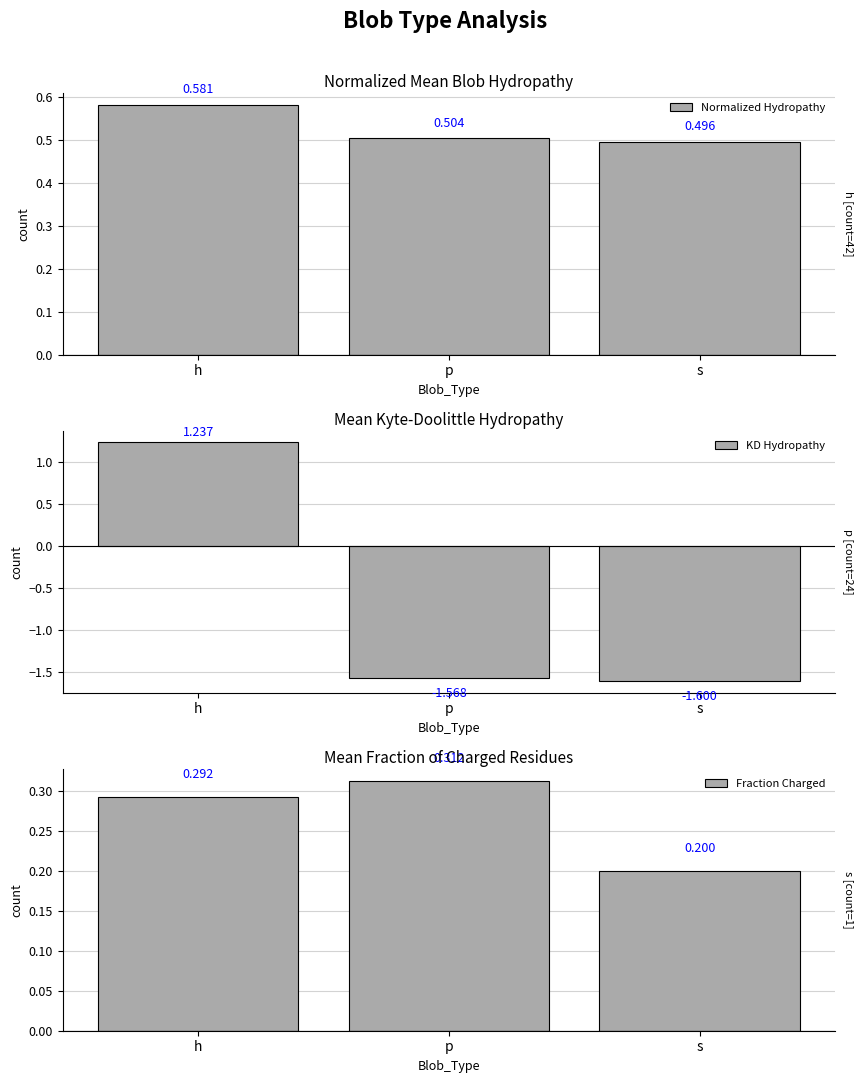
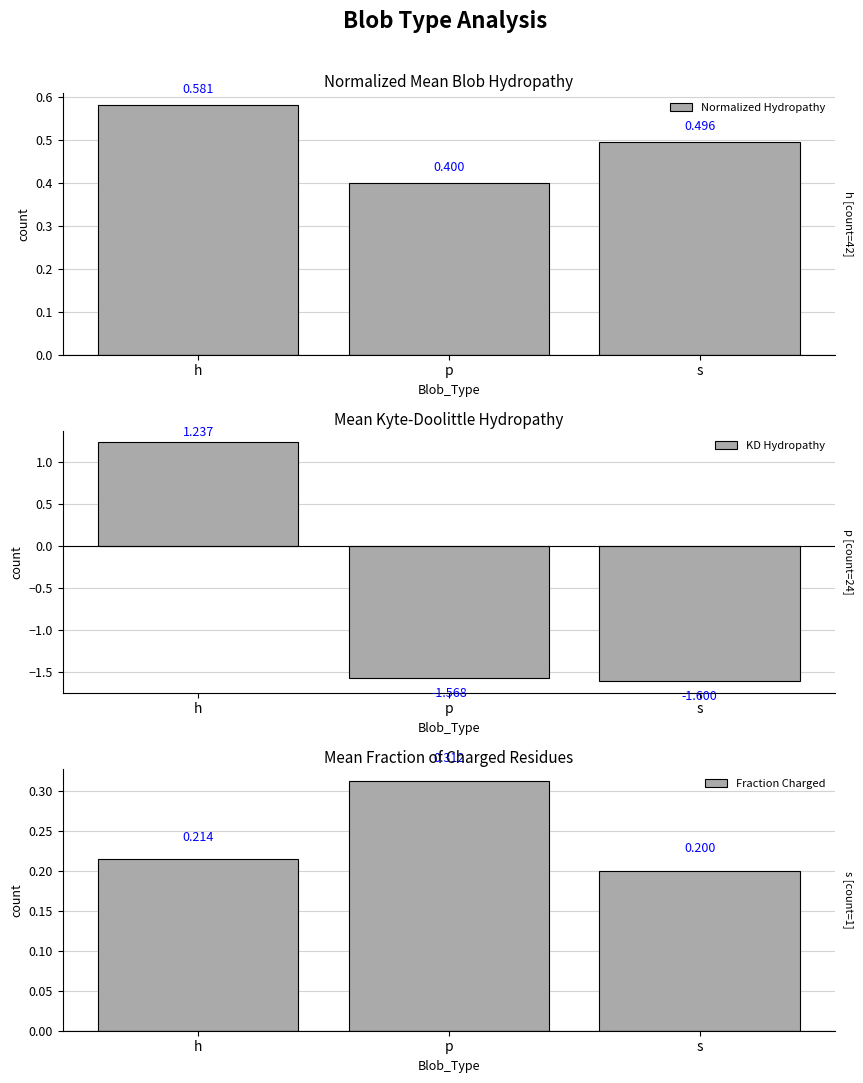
Normalized Mean Blob Hydropathy, p: 0.504 -> 0.400
Mean Fraction of Charged Residues, h: 0.292 -> 0.214
